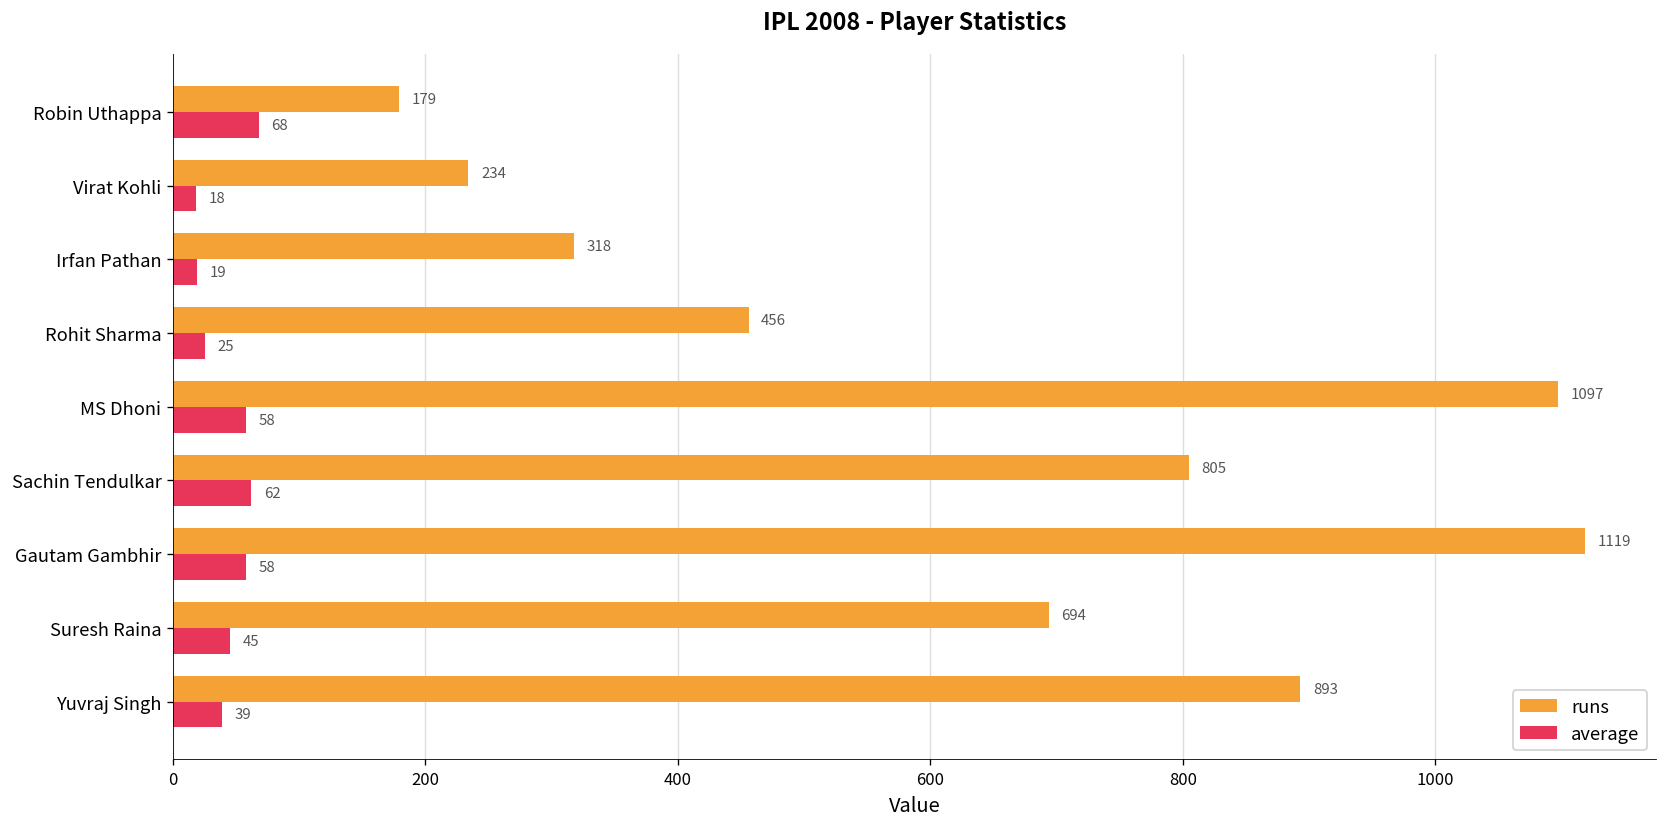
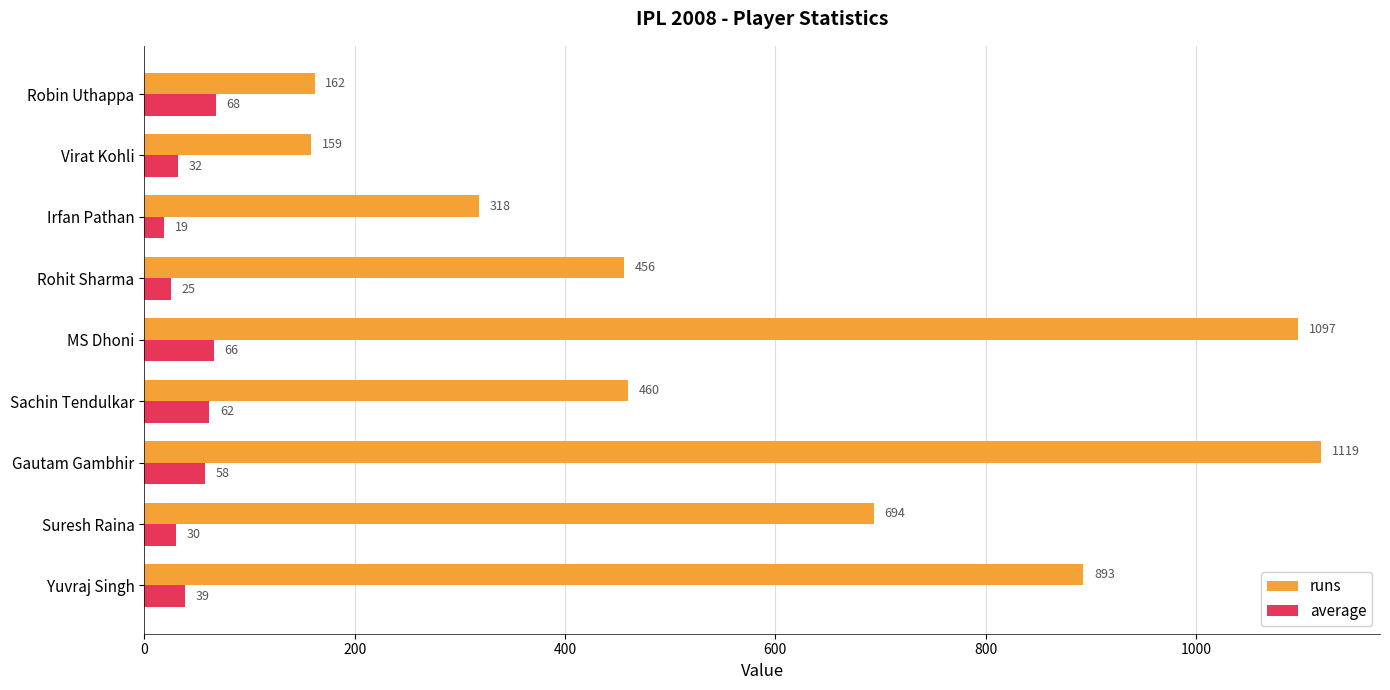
runs, Robin Uthappa: 179 -> 162
runs, Virat Kohli: 234 -> 159
average, Virat Kohli: 18 -> 32
average, MS Dhoni: 58 -> 66
runs, Sachin Tendulkar: 805 -> 460
average, Suresh Raina: 45 -> 30
